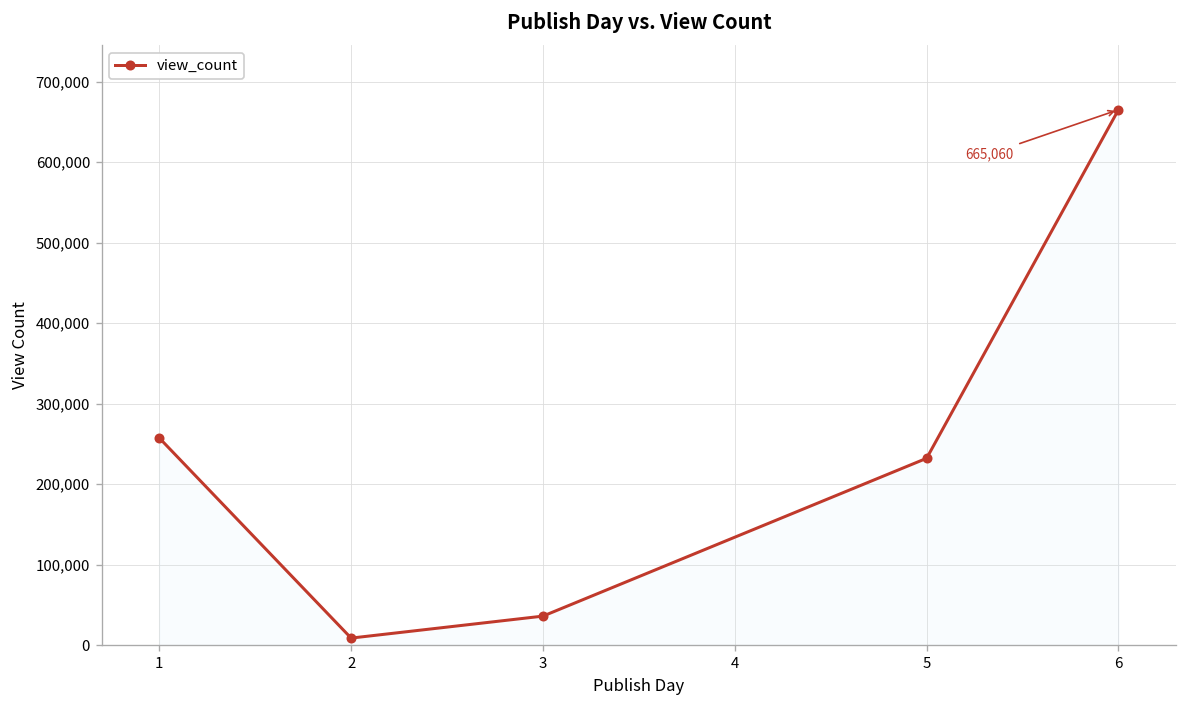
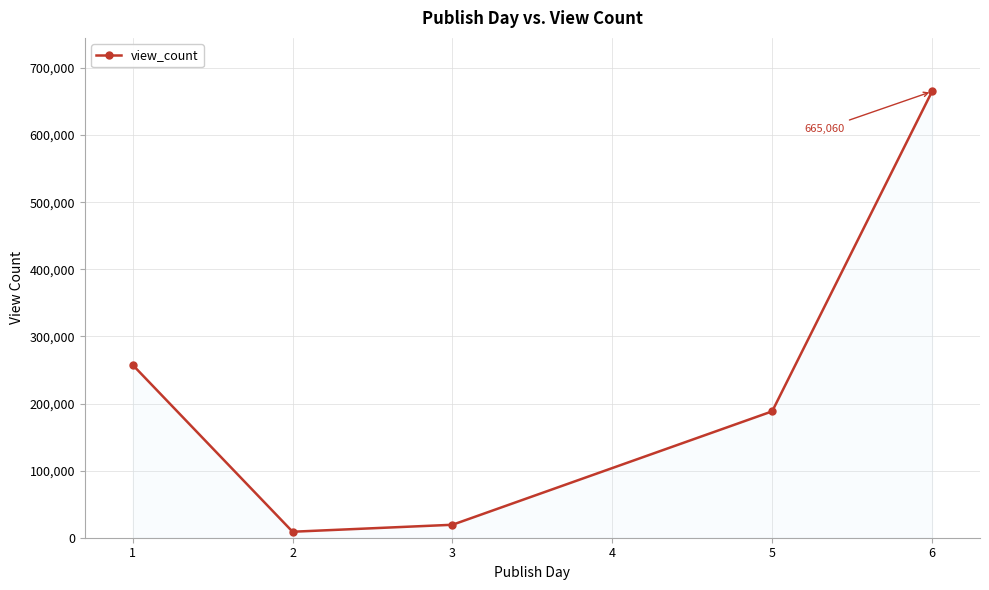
3: 40,000 -> 20,000
5: 230,000 -> 190,000
